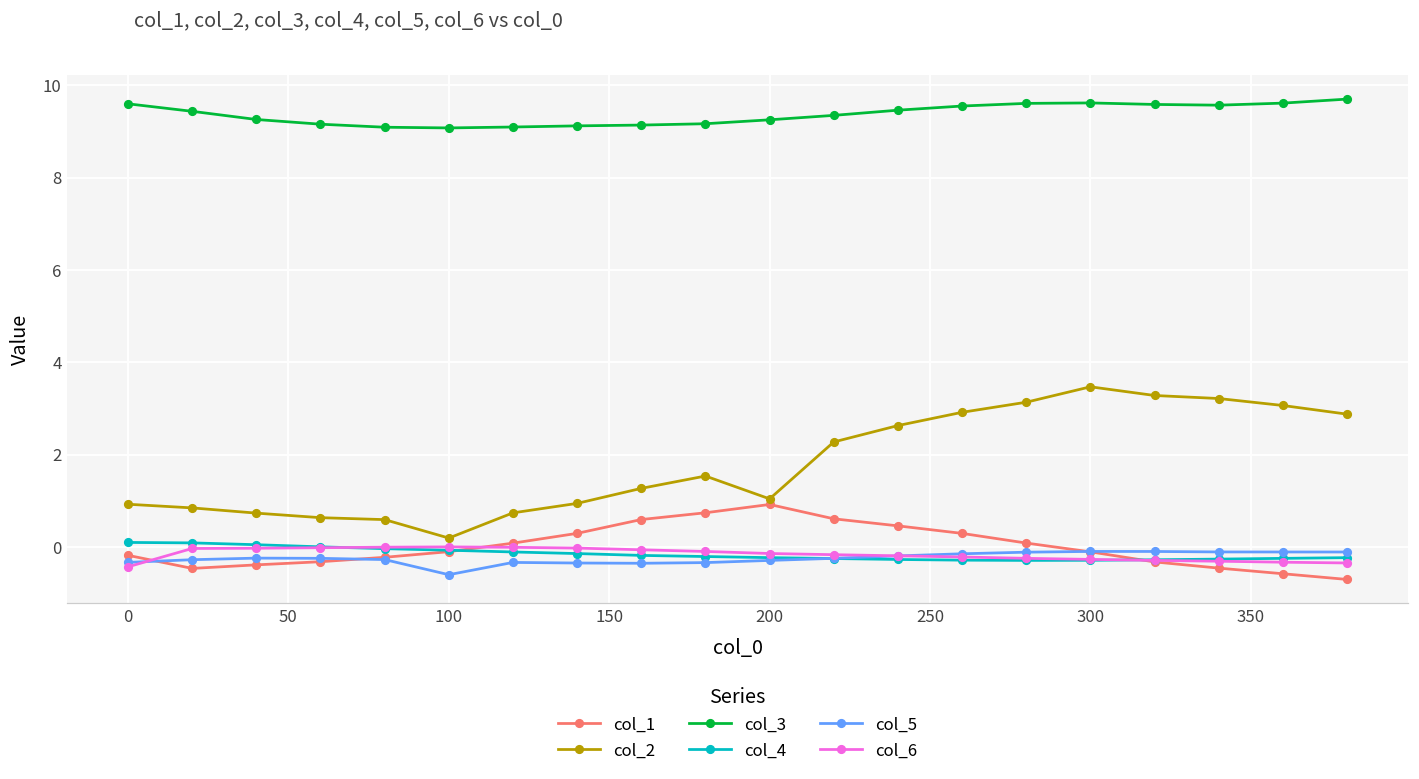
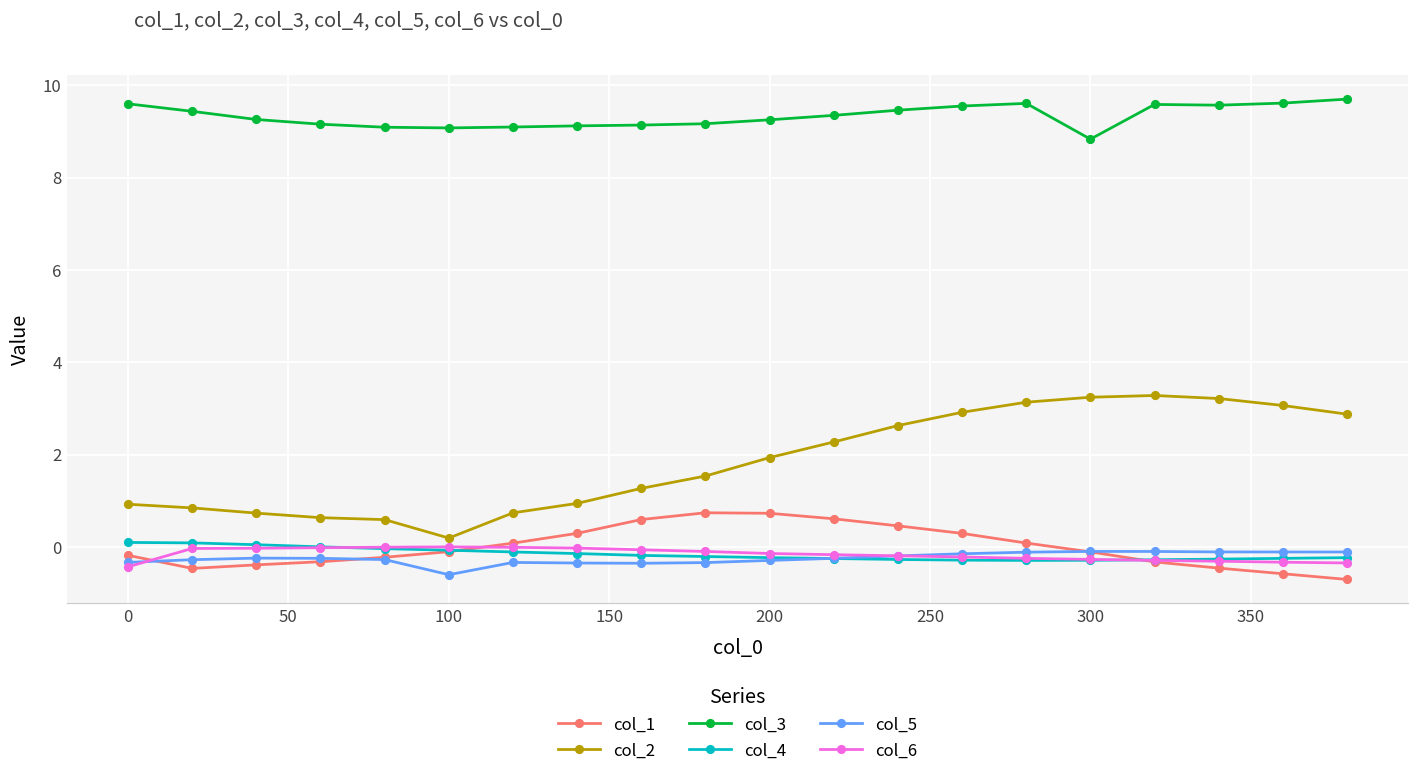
col_1, 200: 0.9 -> 0.7
col_2, 200: 1.0 -> 1.9
col_2, 300: 3.5 -> 3.2
col_3, 300: 9.6 -> 8.8
